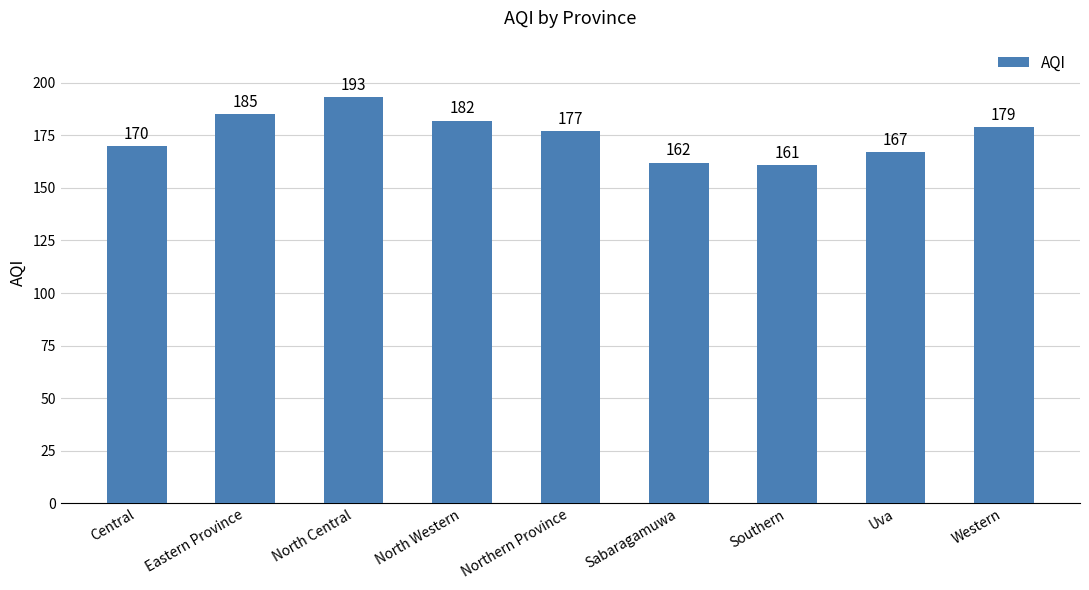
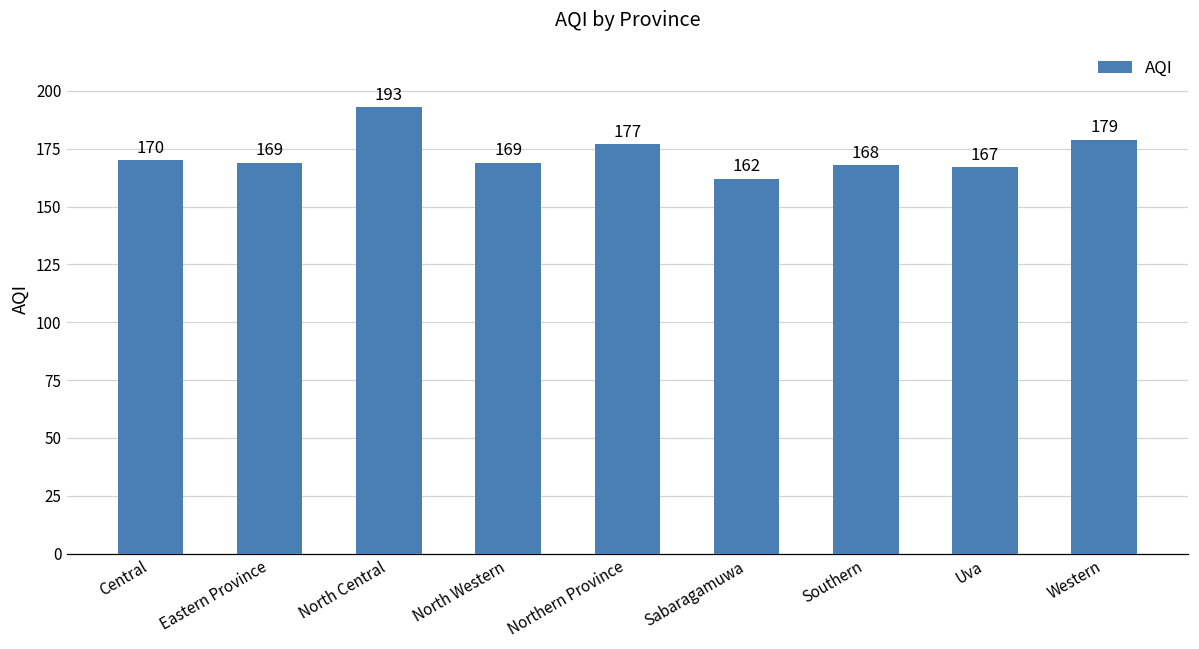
Eastern Province: 185 -> 169
North Western: 182 -> 169
Southern: 161 -> 168
